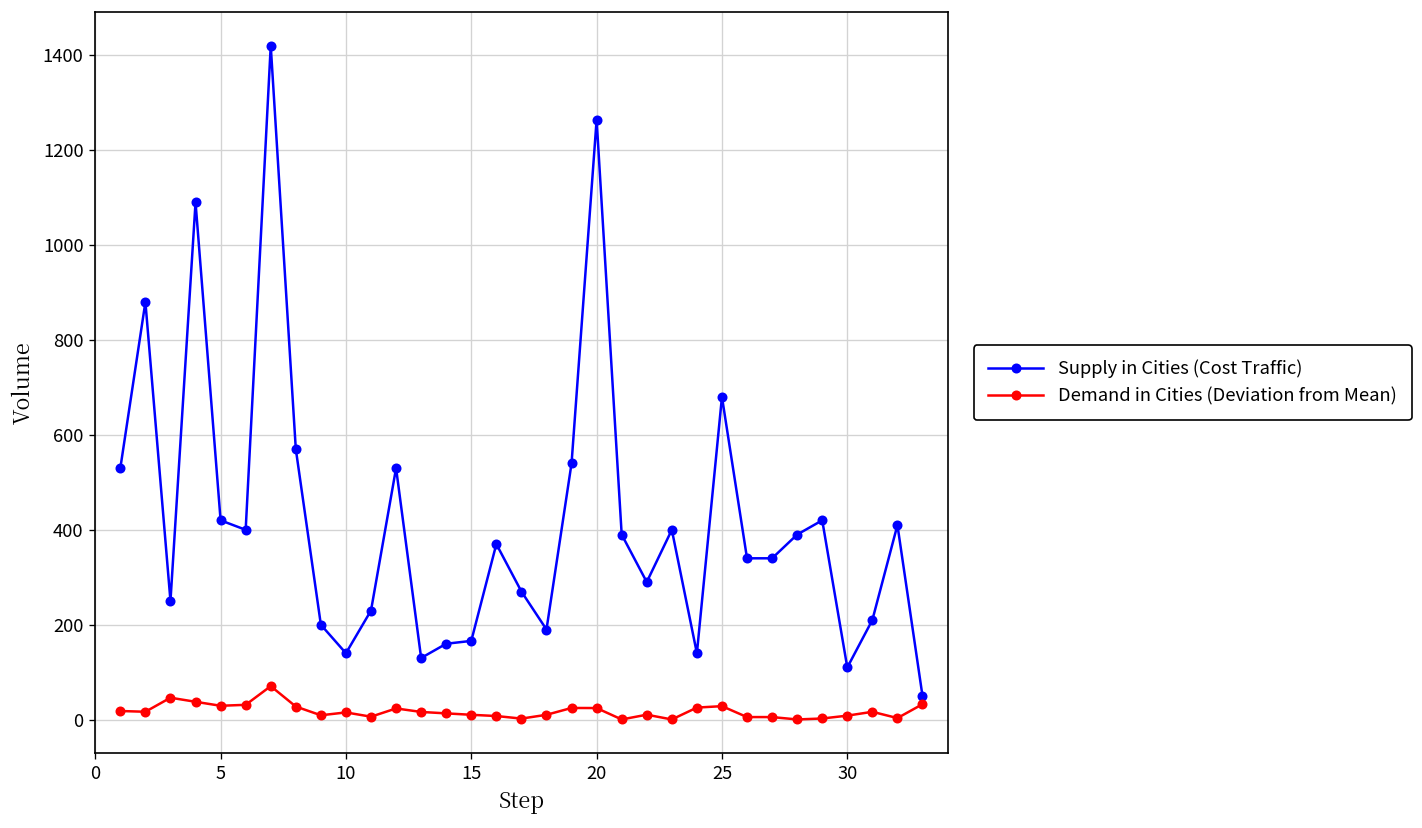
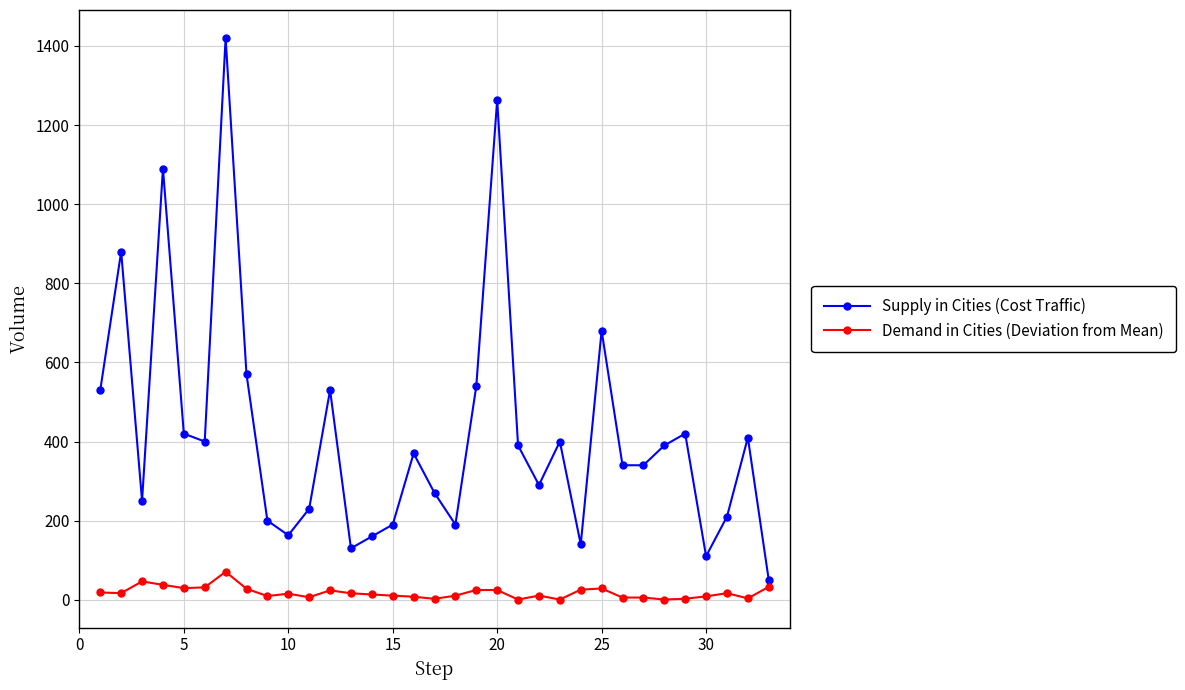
Supply in Cities (Cost Traffic), 10: 140 -> 160
Supply in Cities (Cost Traffic), 15: 170 -> 190
